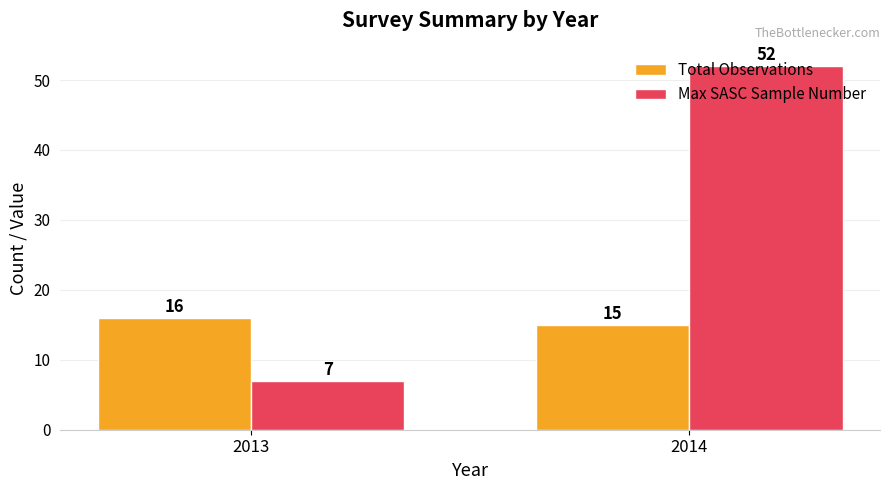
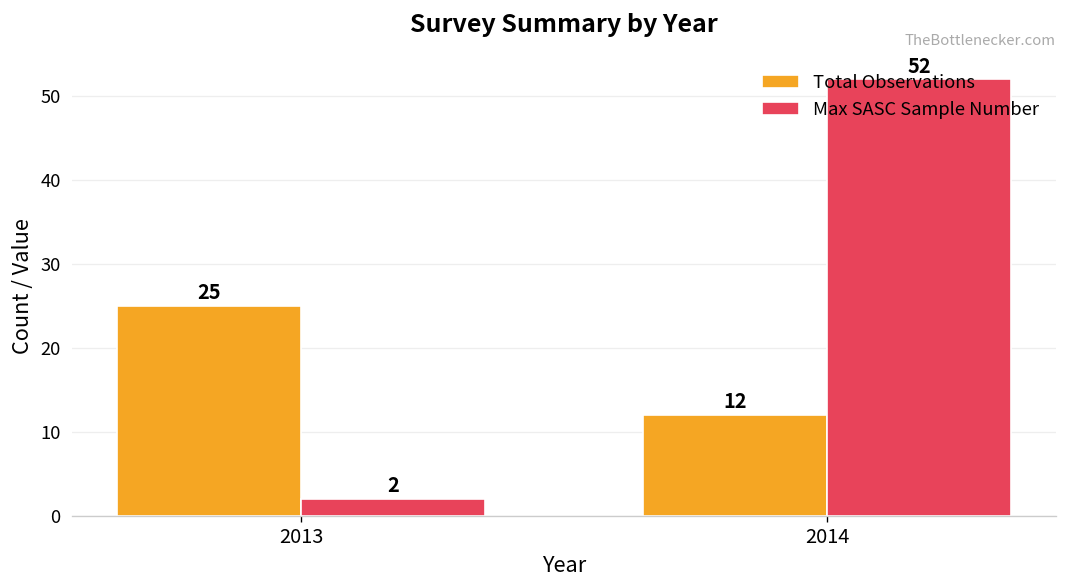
Total Observations, 2013: 16 -> 25
Max SASC Sample Number, 2013: 7 -> 2
Total Observations, 2014: 15 -> 12
